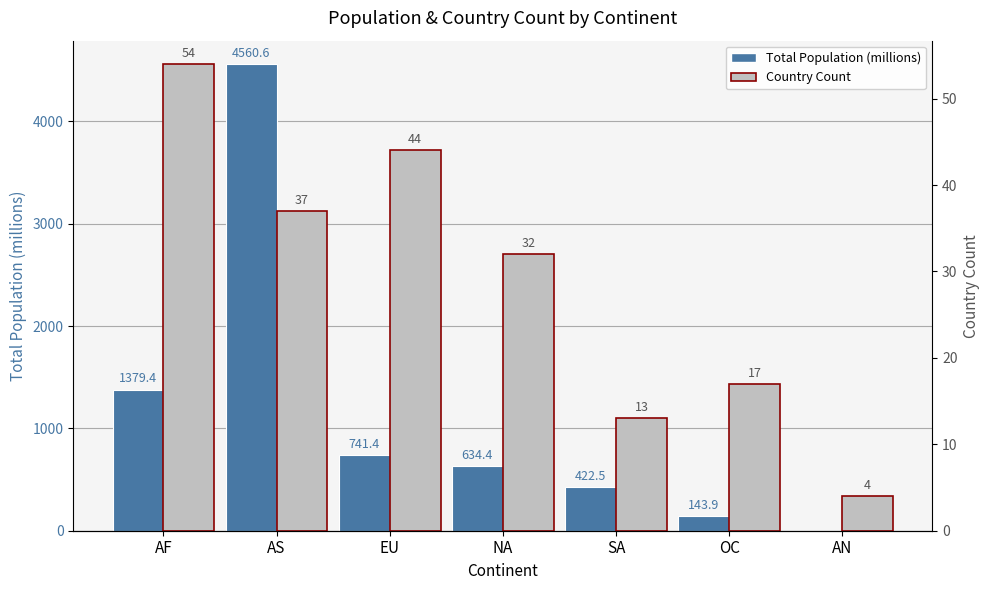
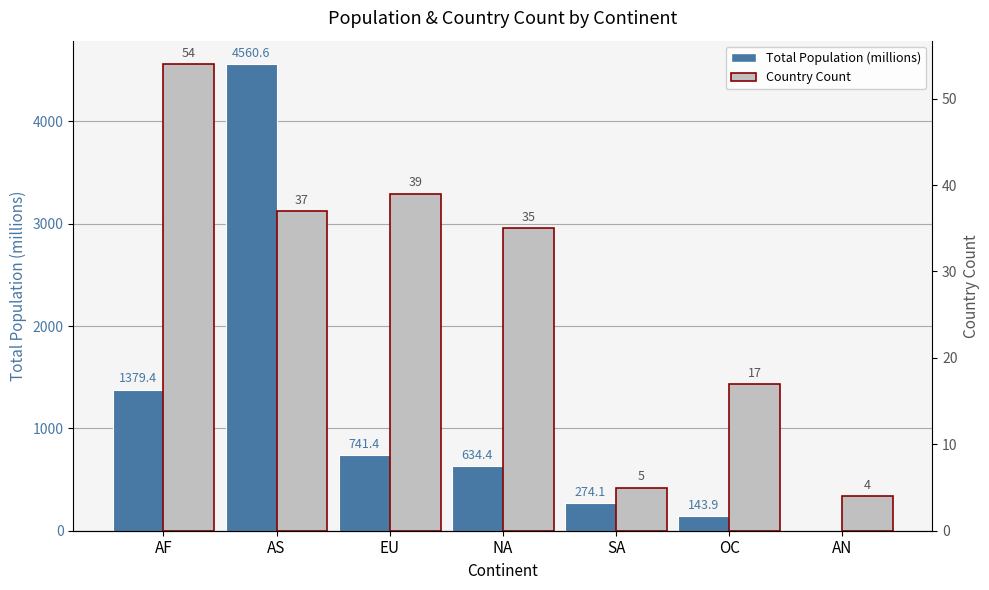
Total Population (millions), SA: 422.5 -> 274.1
Country Count, EU: 44 -> 39
Country Count, NA: 32 -> 35
Country Count, SA: 13 -> 5
